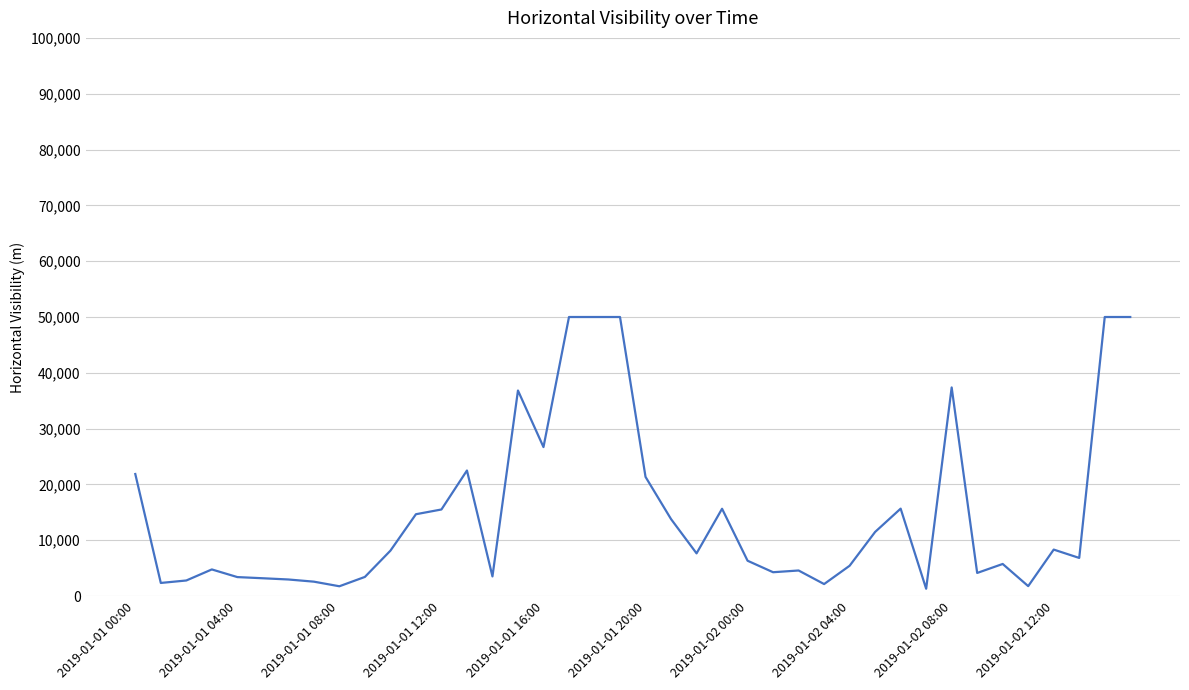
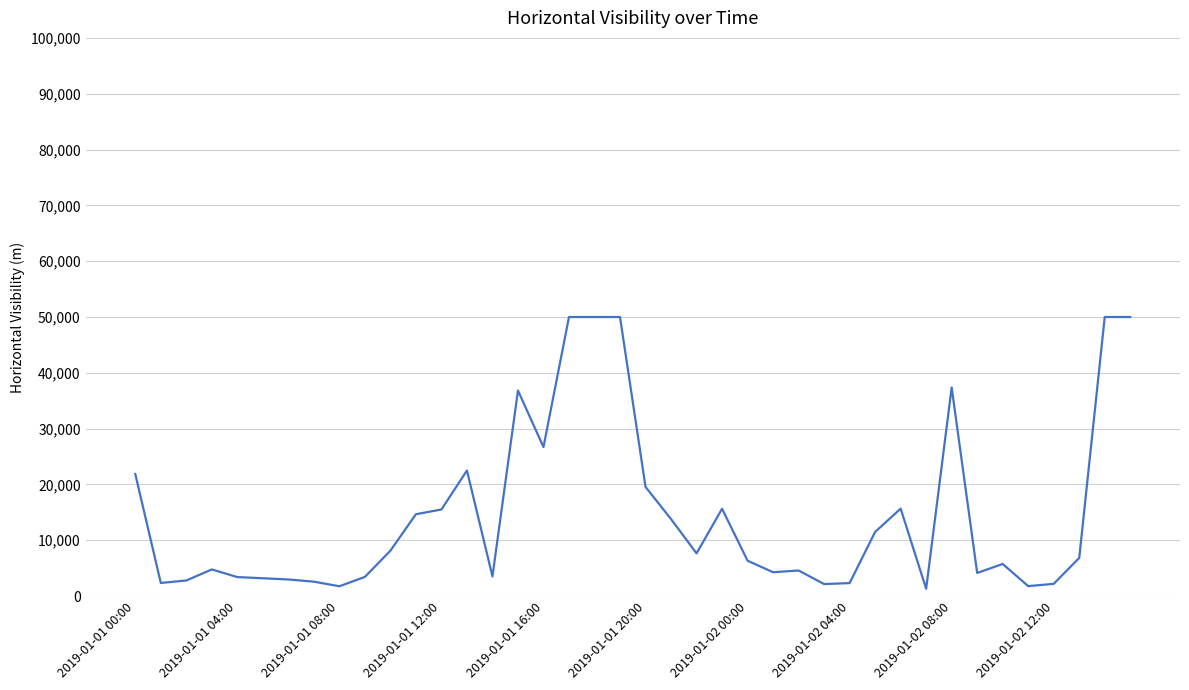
2019-01-01 20:00: 21,000 -> 20,000
2019-01-02 04:00: 5,000 -> 2,000
2019-01-02 12:00: 8,000 -> 2,000
